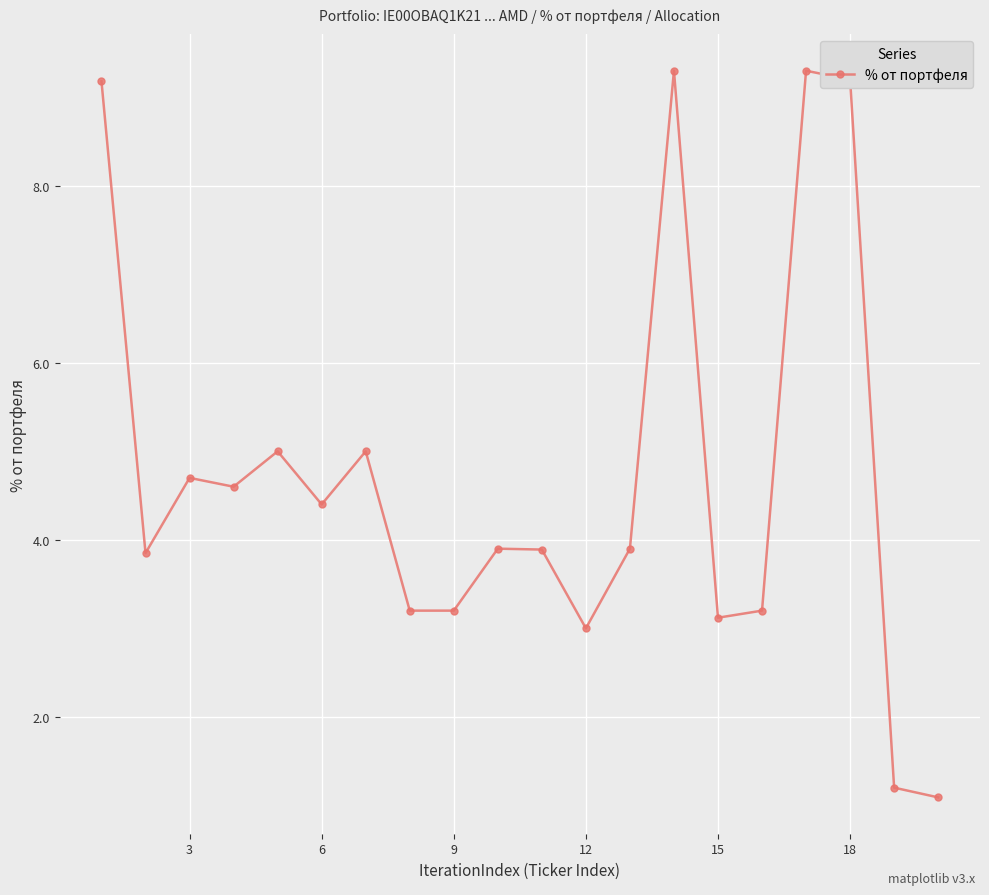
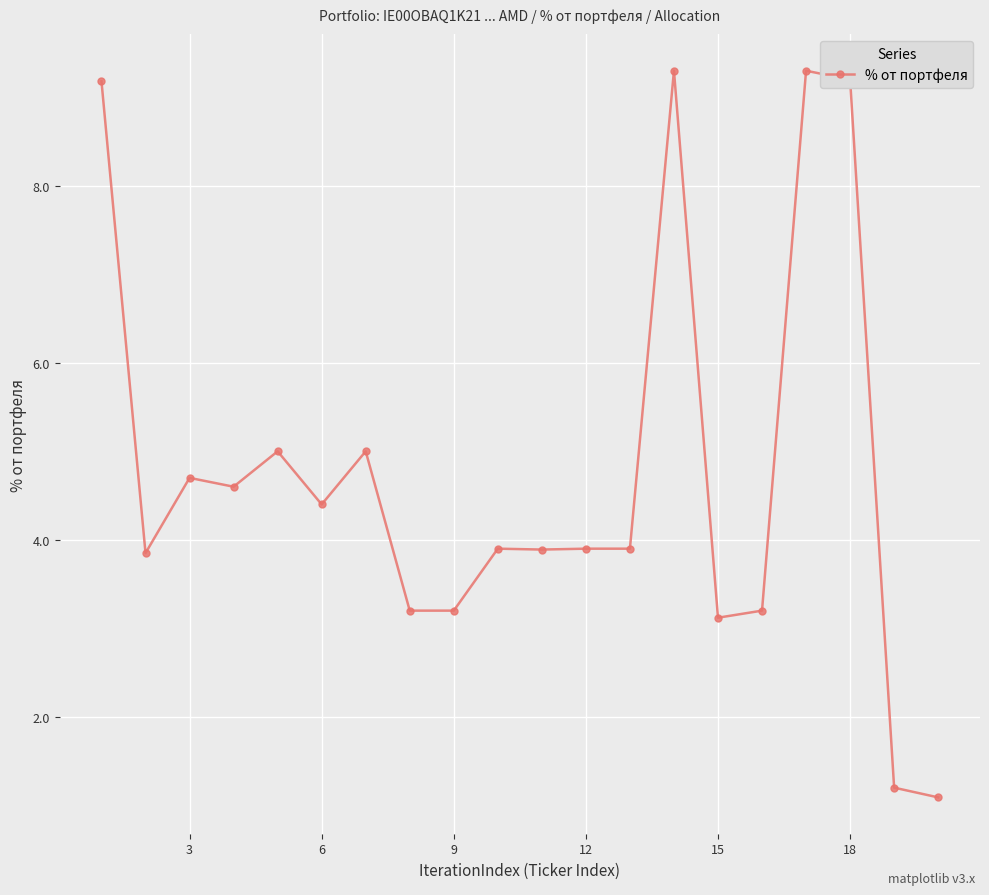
12: 3.0 -> 3.9
